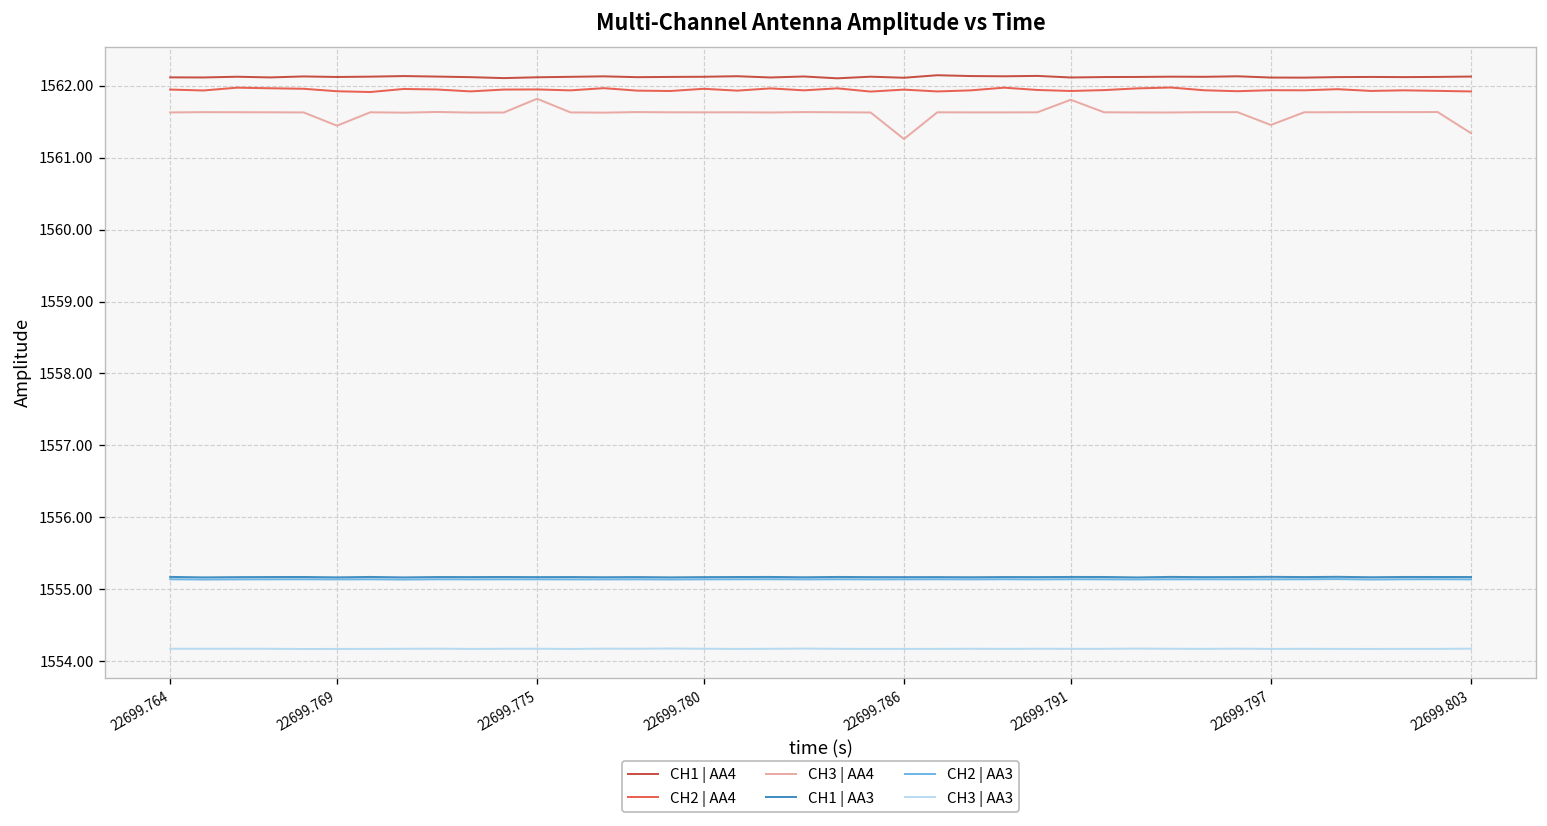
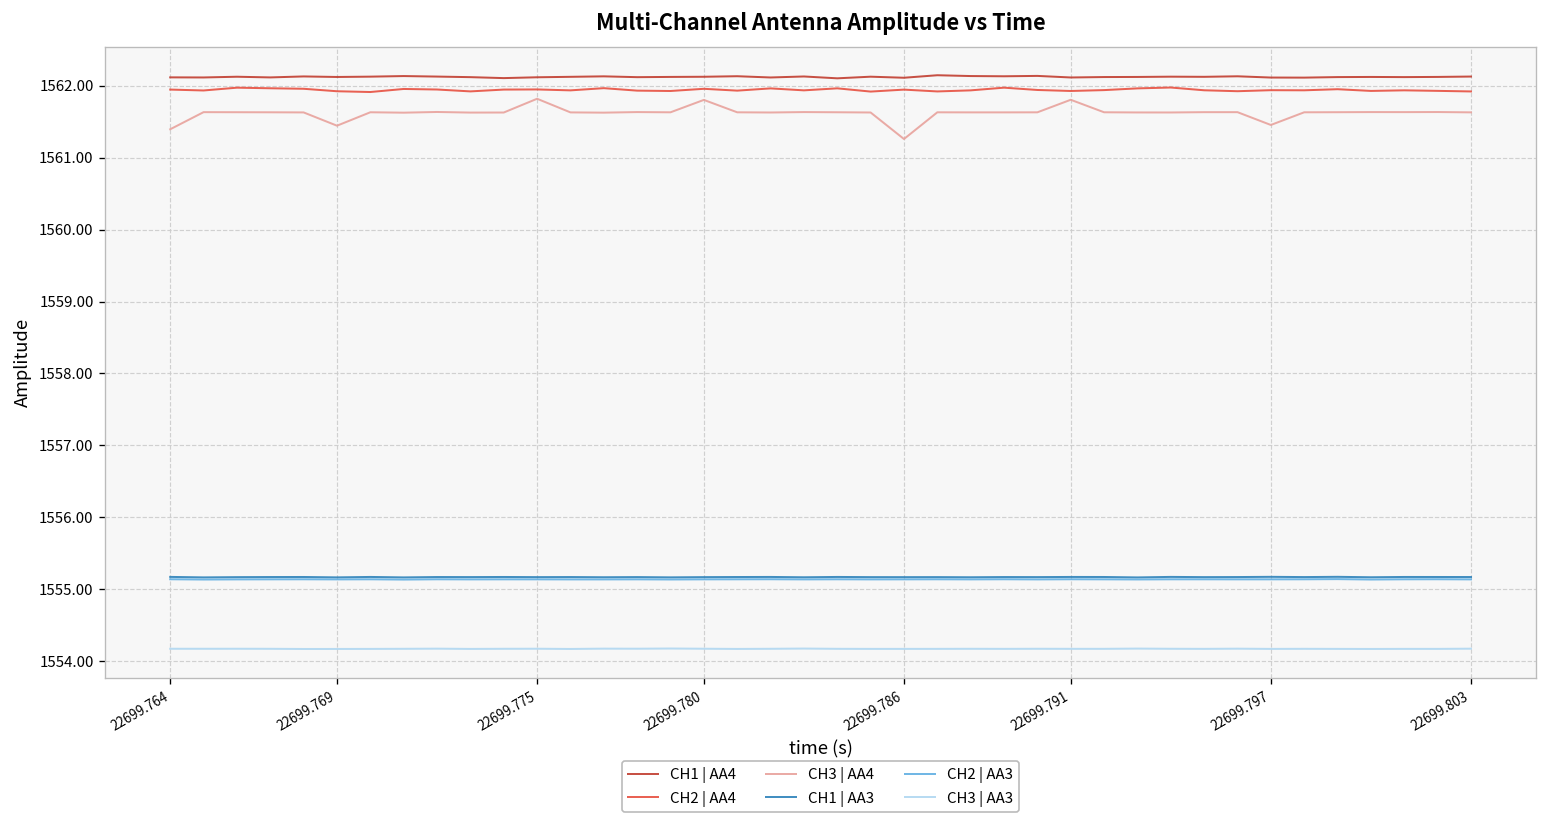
CH3 | AA4, 22699.764: 1561.6 -> 1561.4
CH3 | AA4, 22699.780: 1561.6 -> 1561.8
CH3 | AA4, 22699.803: 1561.3 -> 1561.6
